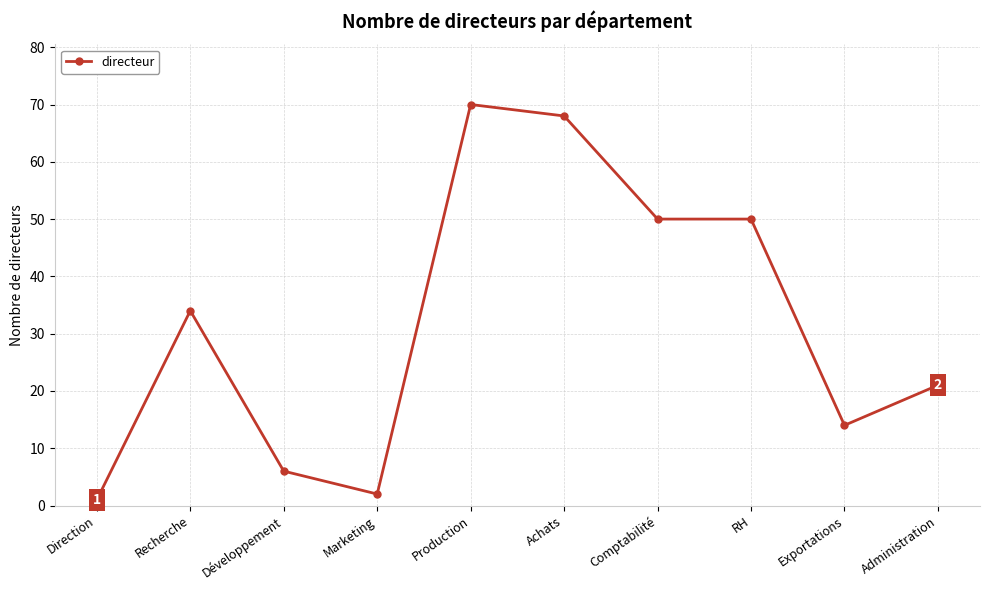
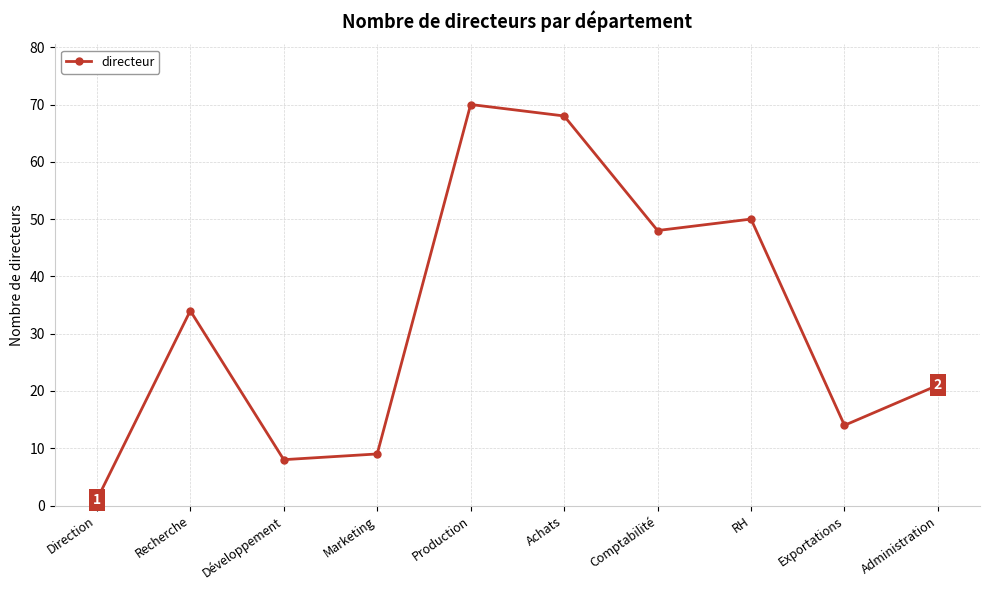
Développement: 6 -> 8
Marketing: 2 -> 9
Comptabilité: 50 -> 48
